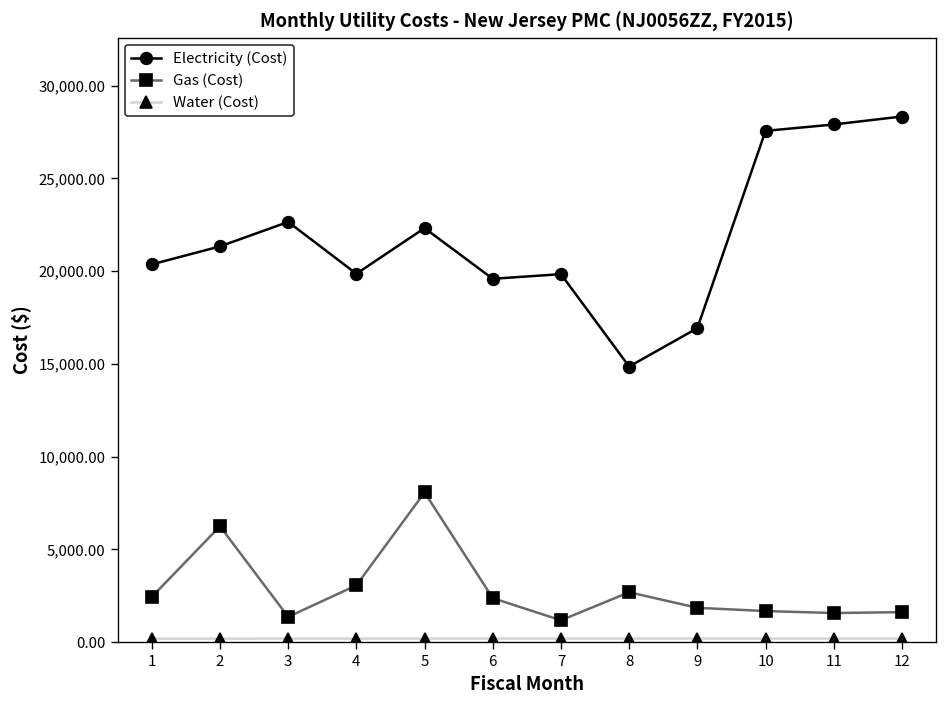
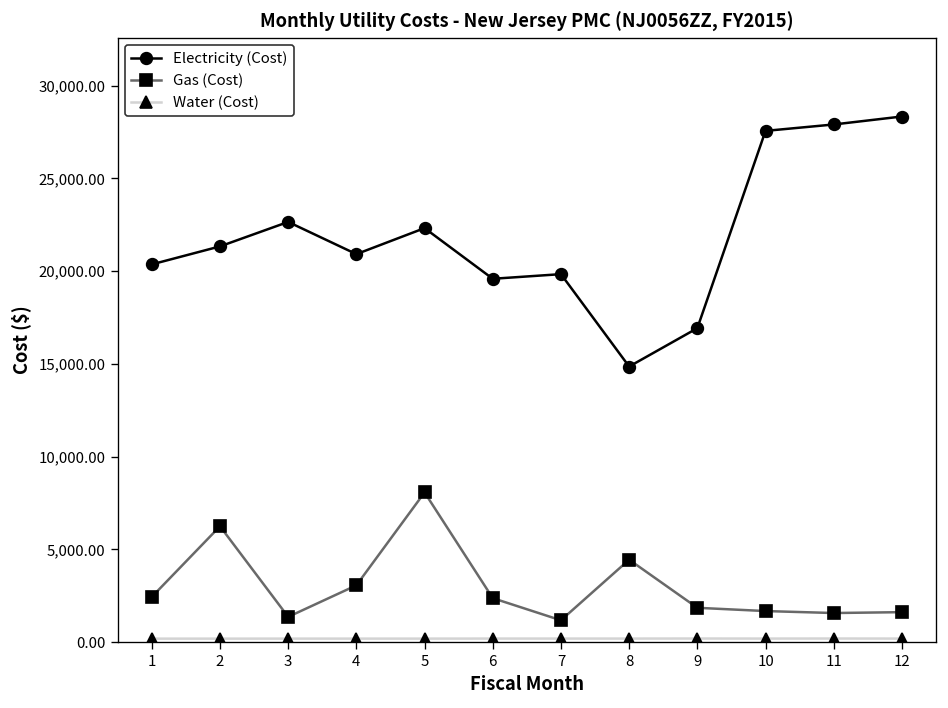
Electricity (Cost), 4: 19,900 -> 20,900
Gas (Cost), 8: 2,700 -> 4,400
